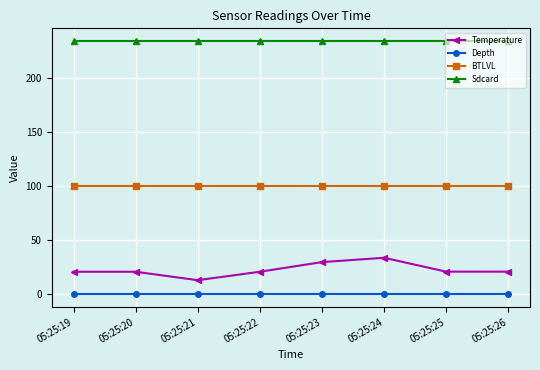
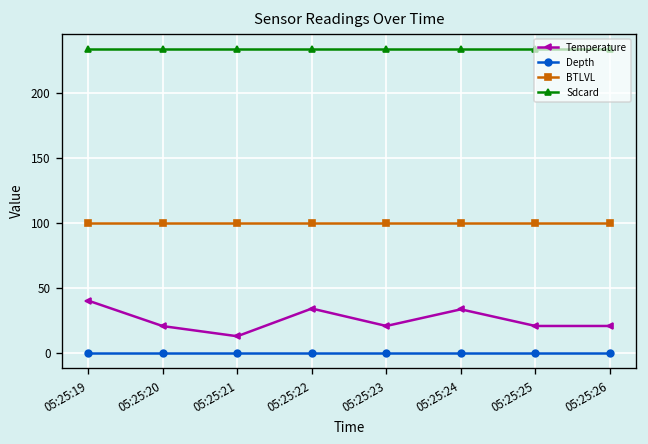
Temperature, 05:25:19: 21 -> 41
Temperature, 05:25:22: 21 -> 34
Temperature, 05:25:23: 30 -> 21
